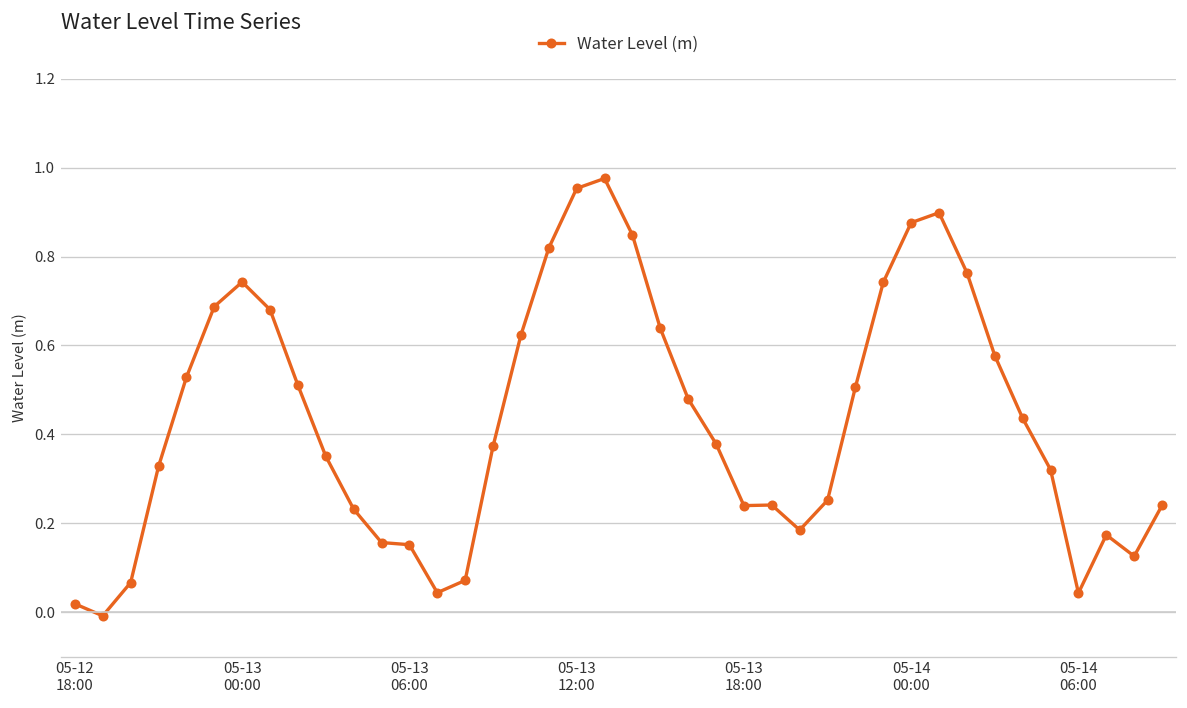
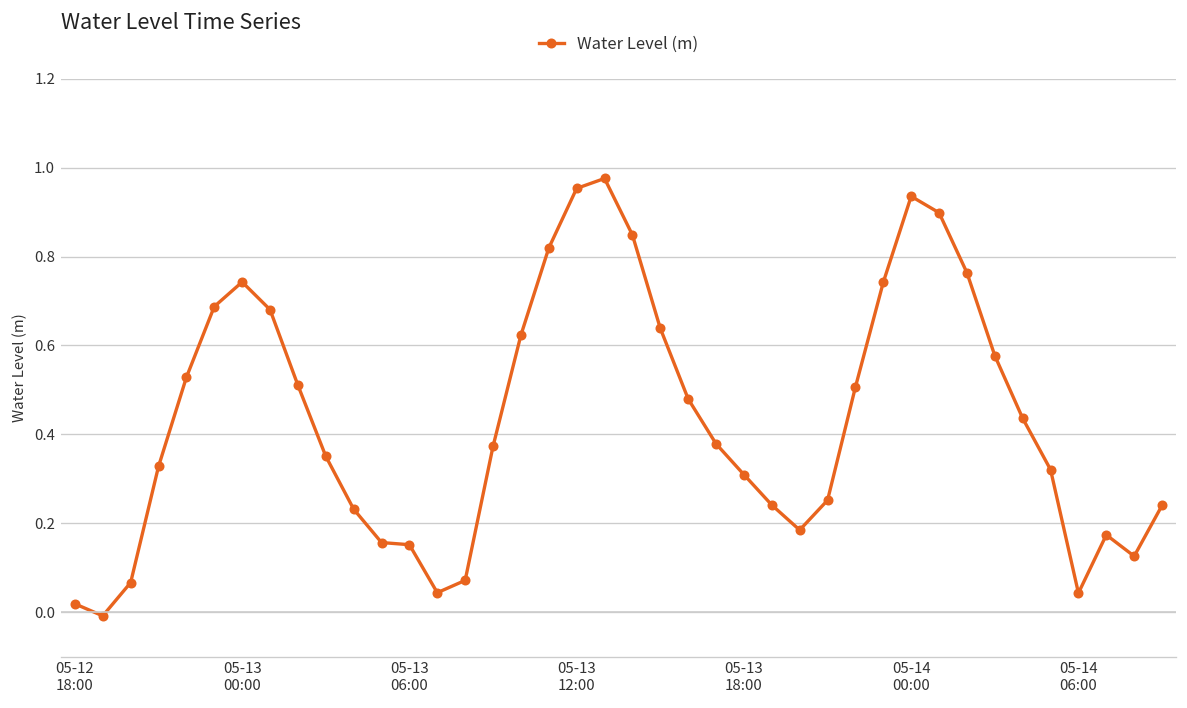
05-13 18:00: 0.24 -> 0.31
05-14 00:00: 0.88 -> 0.94
